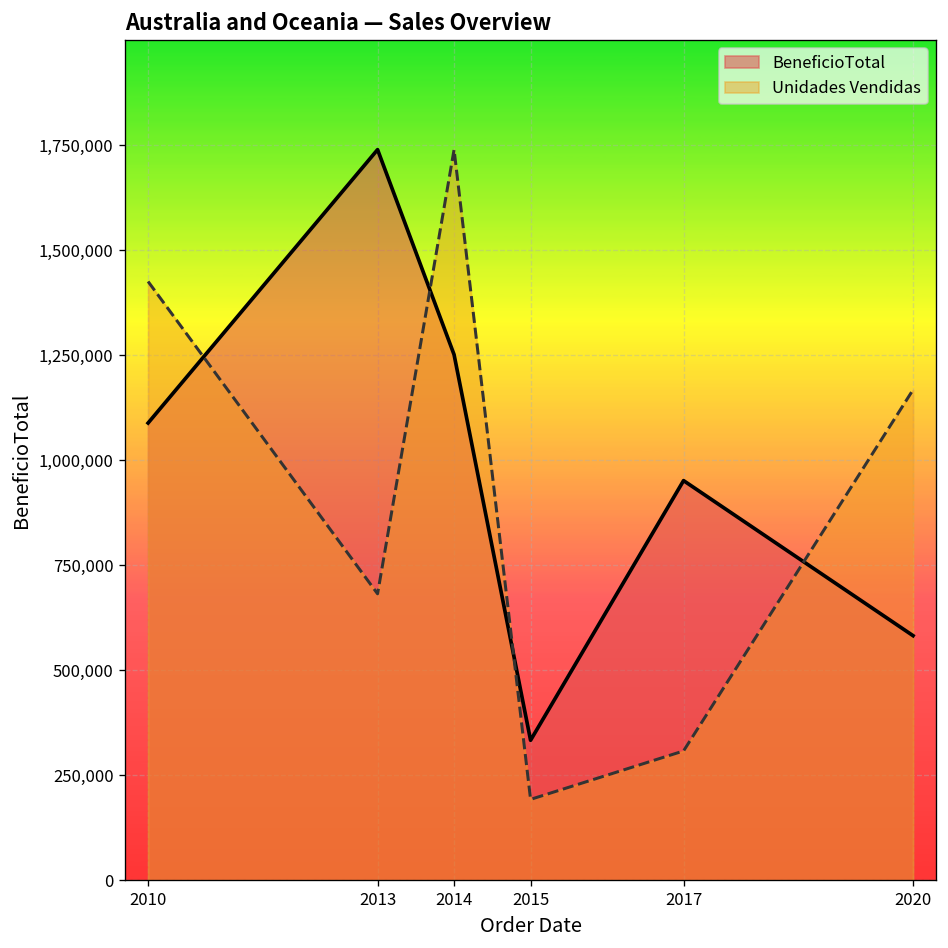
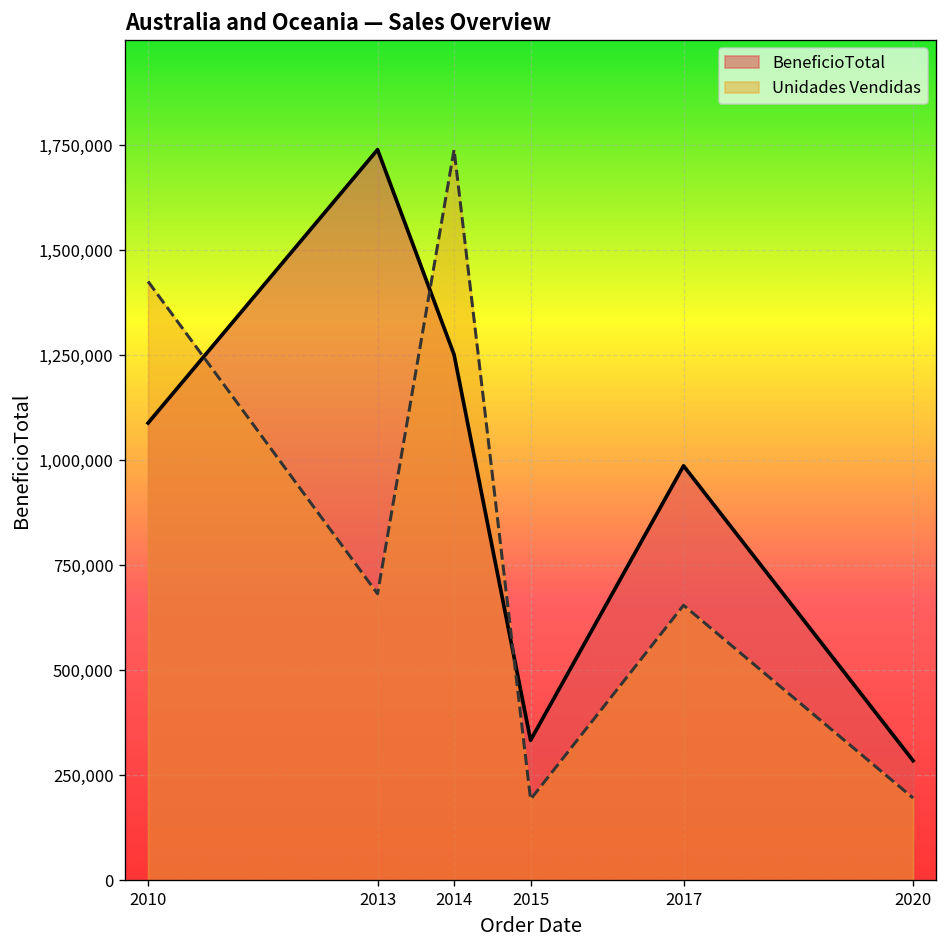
BeneficioTotal, 2017: 950,000 -> 990,000
Unidades Vendidas, 2017: 310,000 -> 650,000
BeneficioTotal, 2020: 580,000 -> 290,000
Unidades Vendidas, 2020: 1,170,000 -> 200,000
